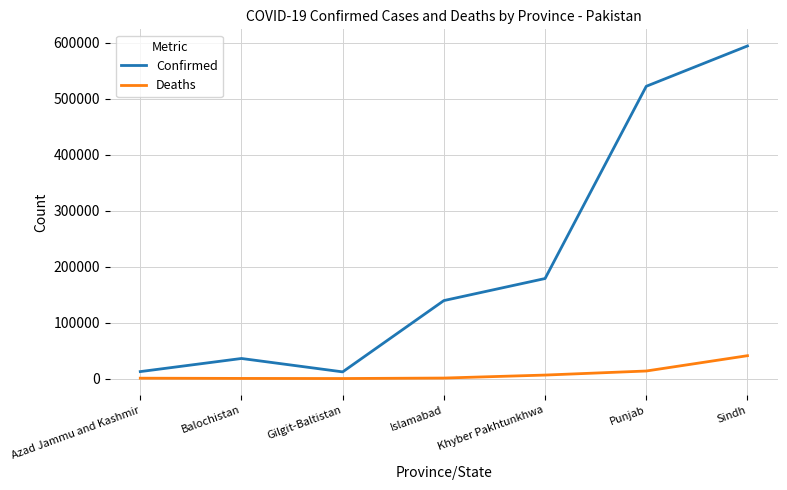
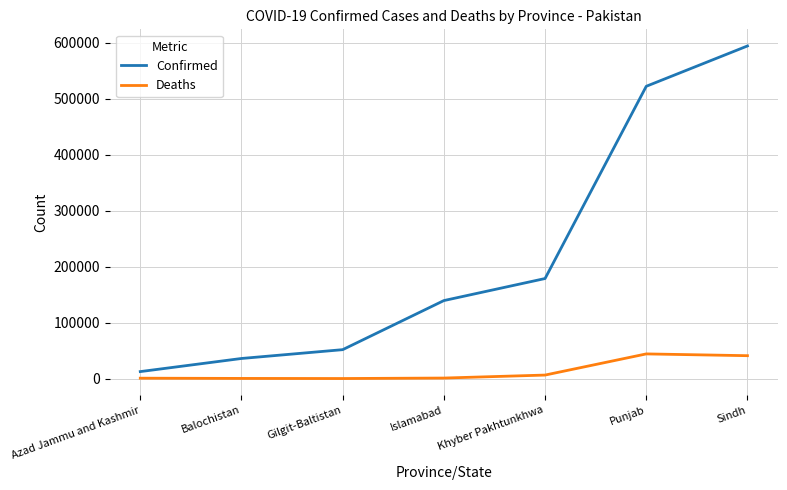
Confirmed, Gilgit-Baltistan: 10000 -> 50000
Deaths, Punjab: 10000 -> 40000
